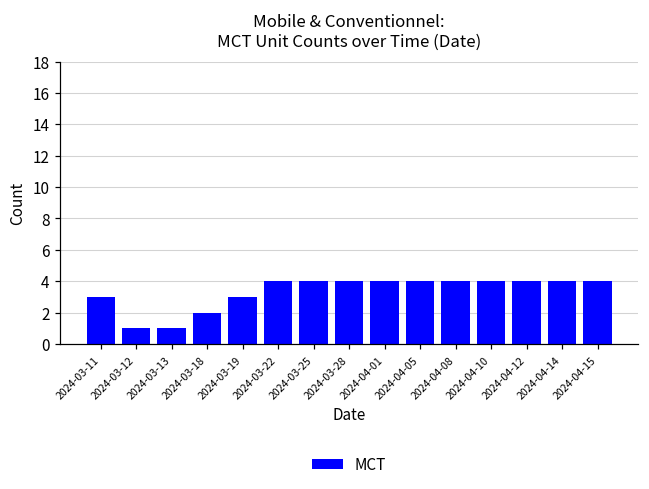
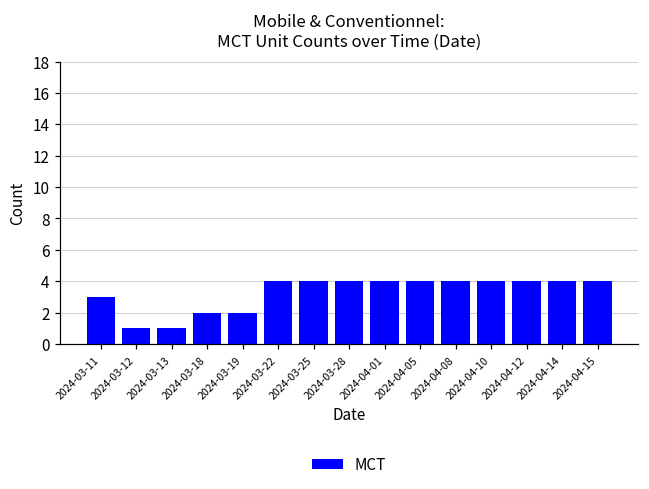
2024-03-19: 3 -> 2
